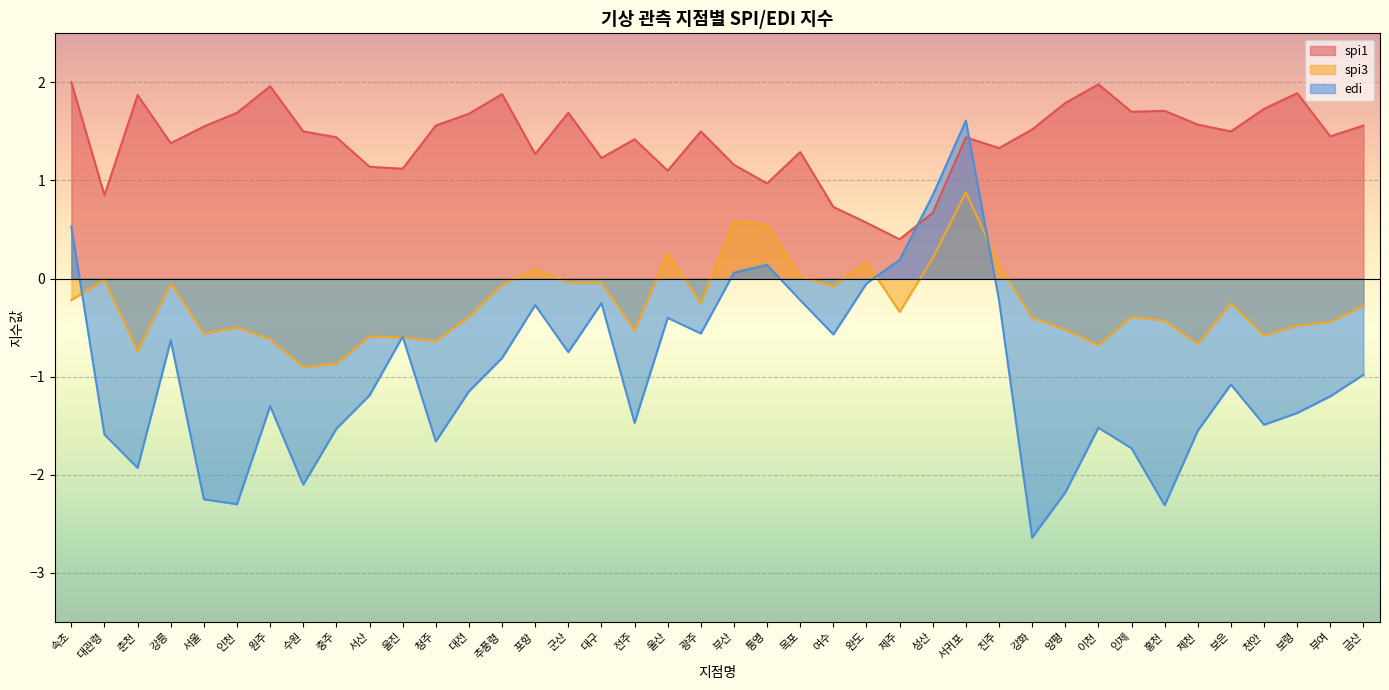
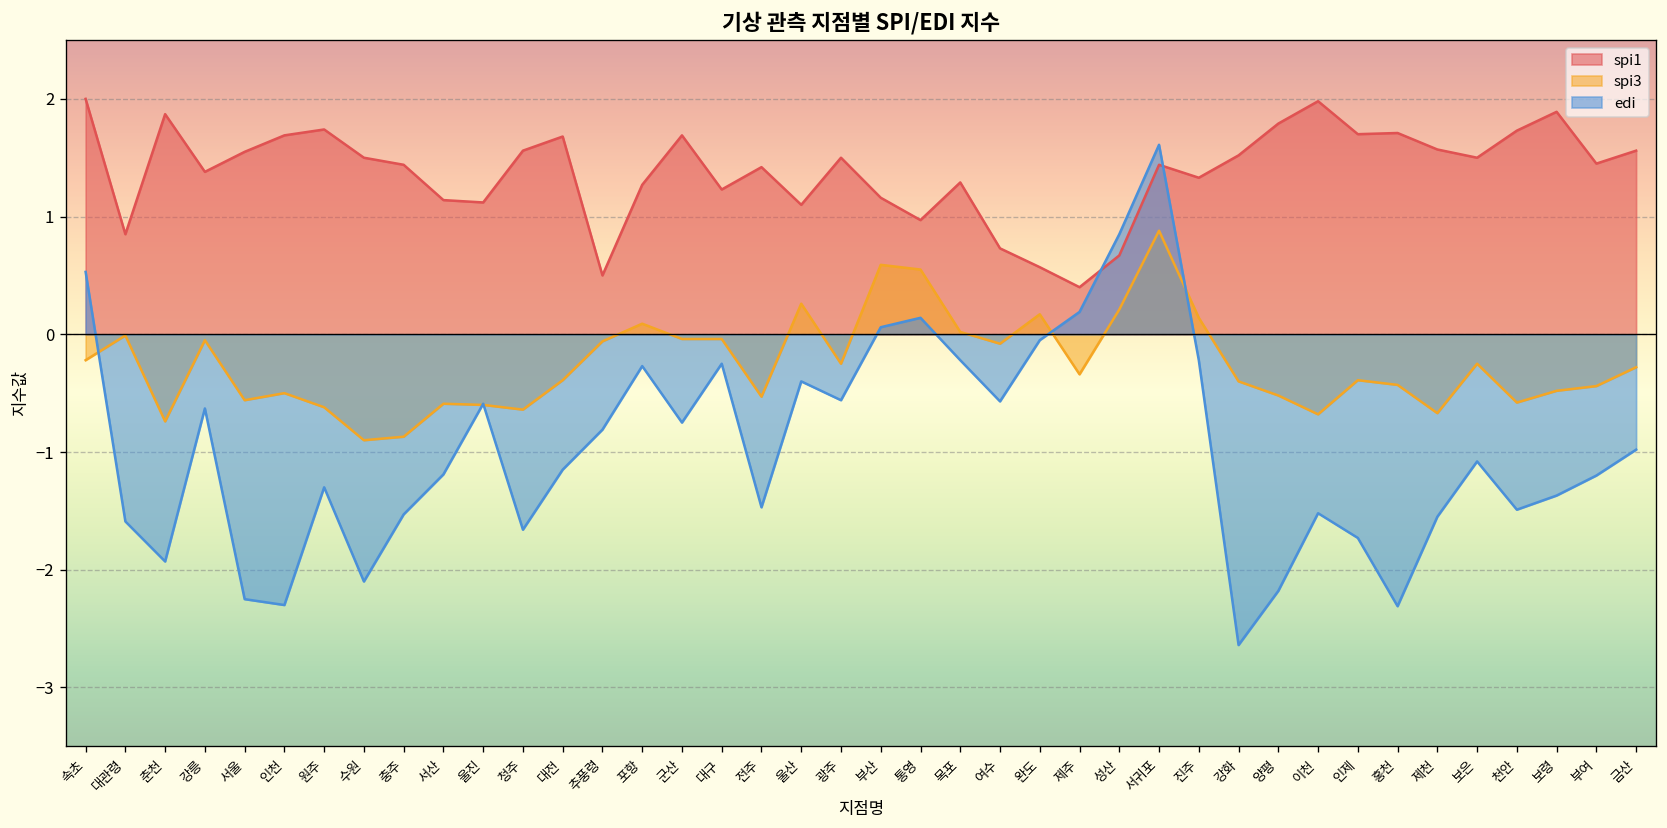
spi1, 원주: 2.0 -> 1.7
spi1, 추풍령: 1.9 -> 0.5
